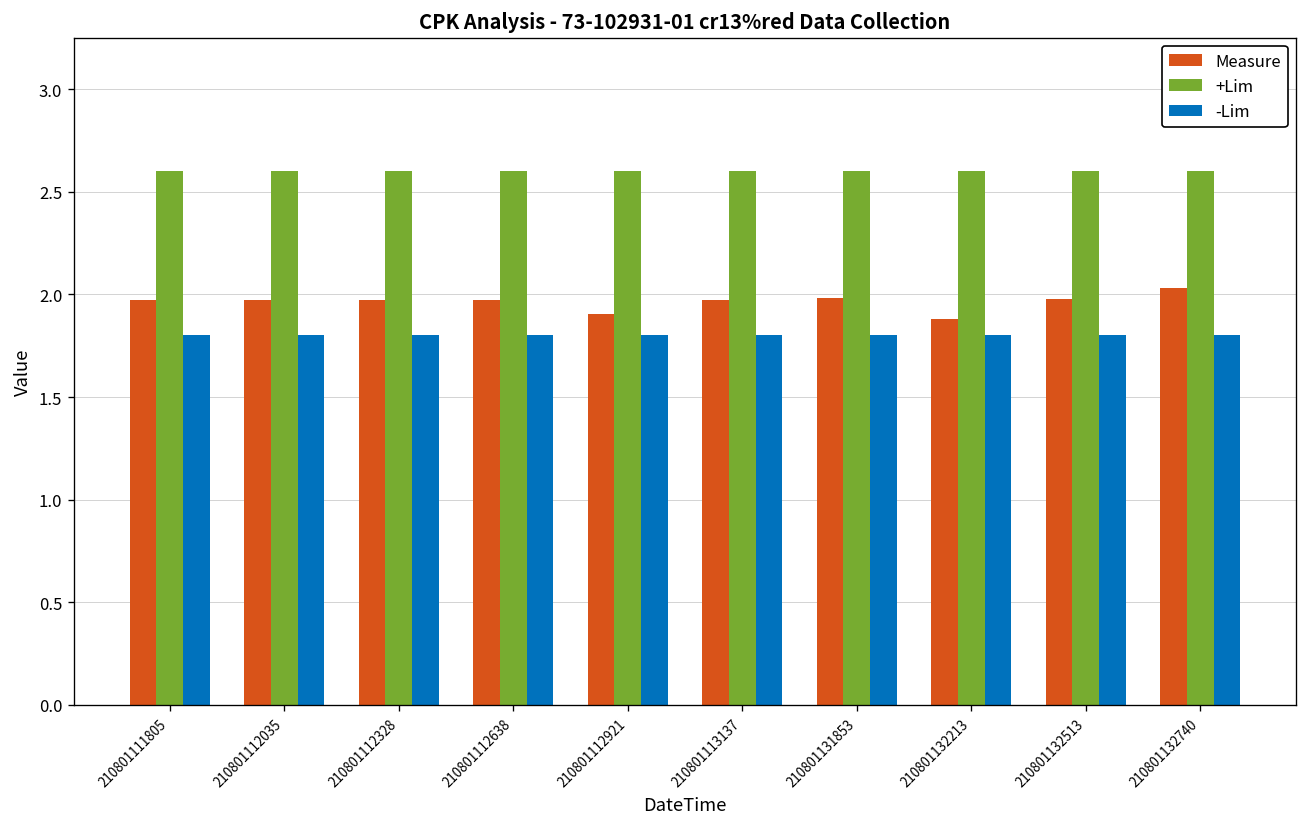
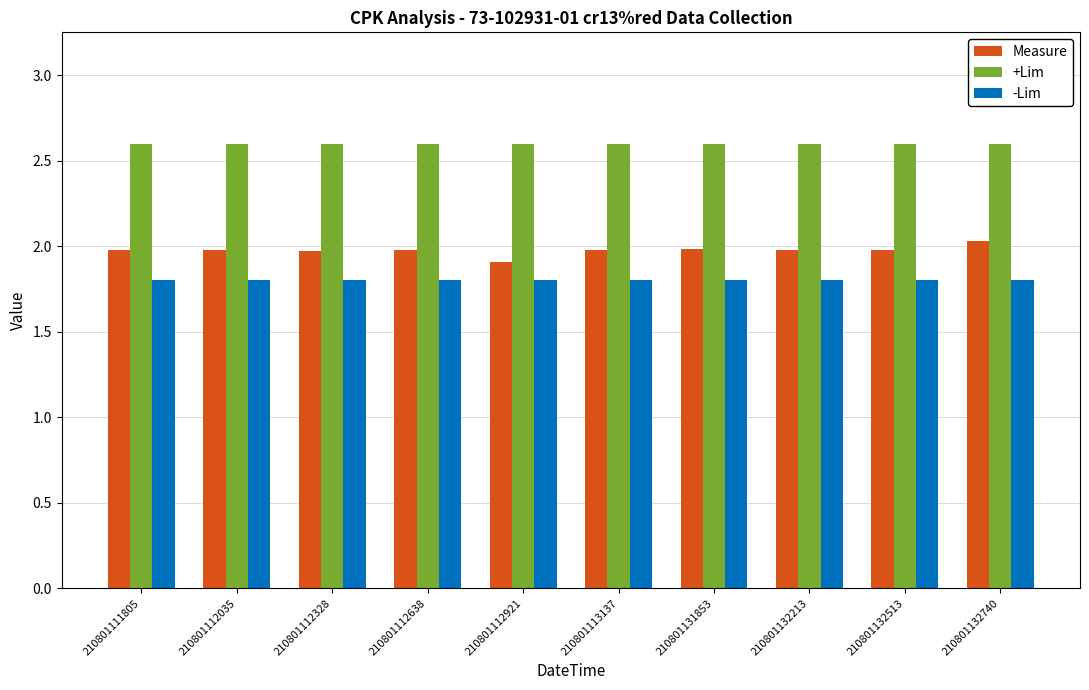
Measure, 210801132213: 1.88 -> 1.98
